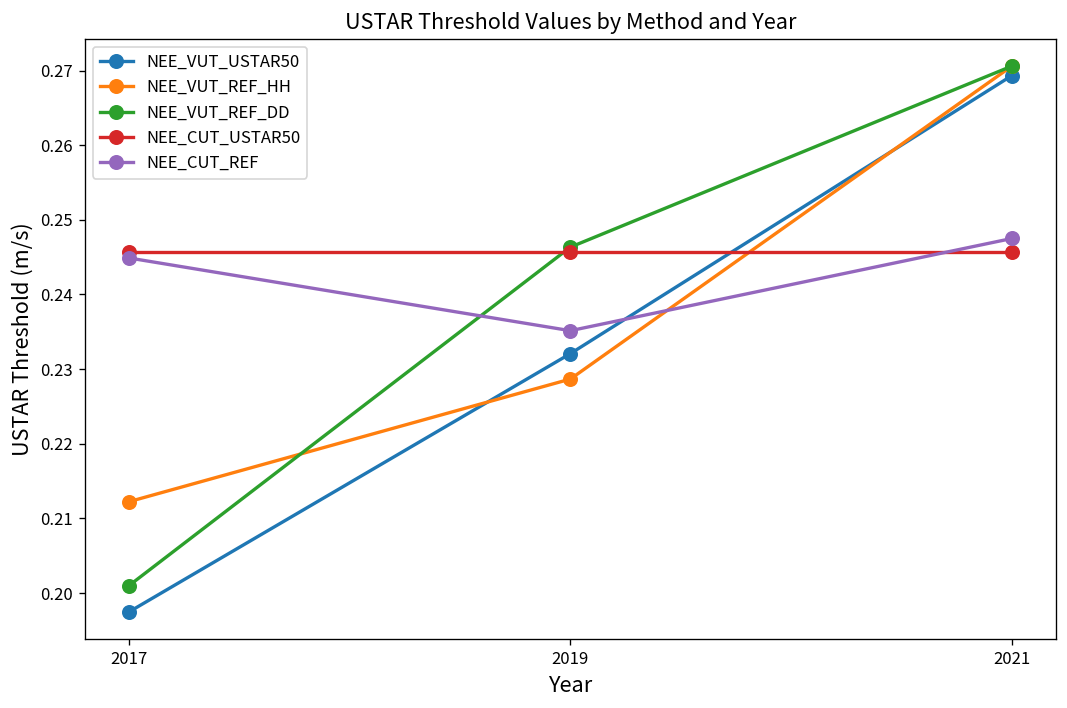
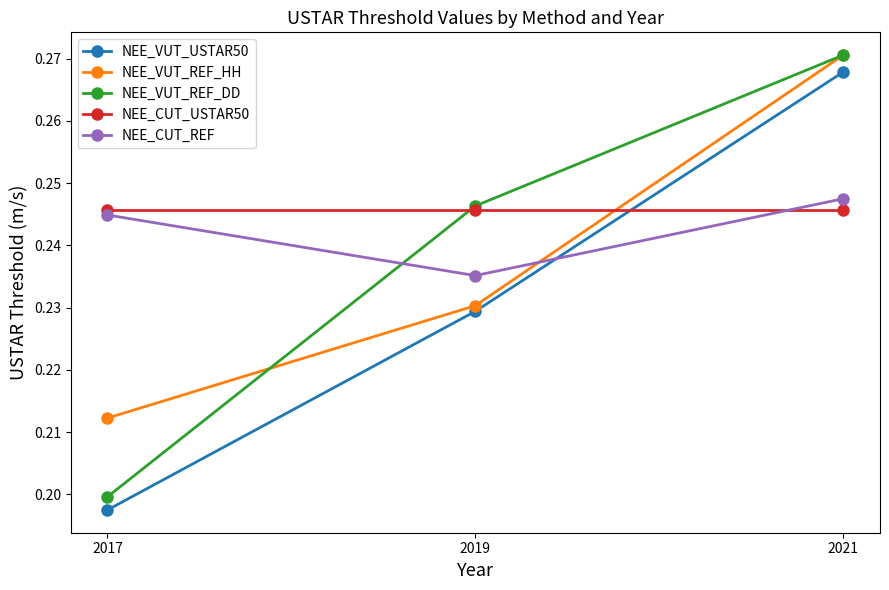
NEE_VUT_REF_DD, 2017: 0.201 -> 0.200
NEE_VUT_USTAR50, 2019: 0.232 -> 0.229
NEE_VUT_REF_HH, 2019: 0.229 -> 0.230
NEE_VUT_USTAR50, 2021: 0.269 -> 0.268
